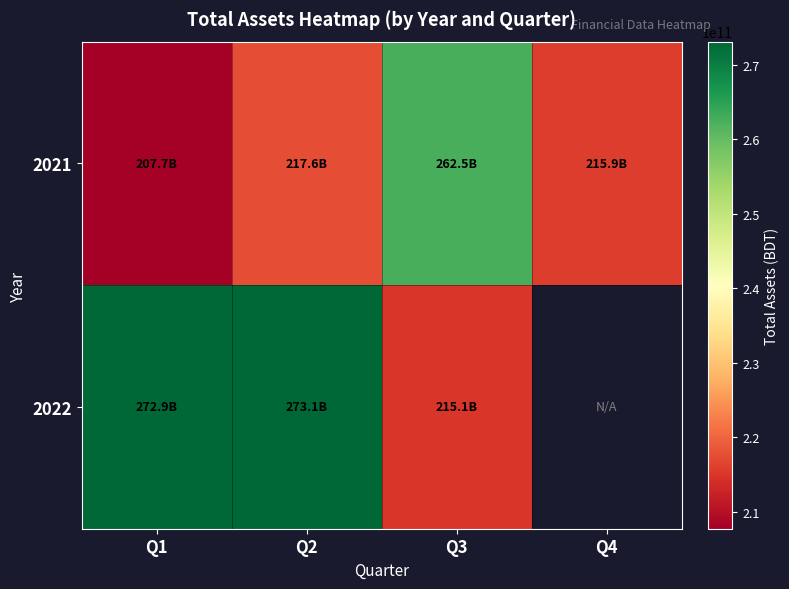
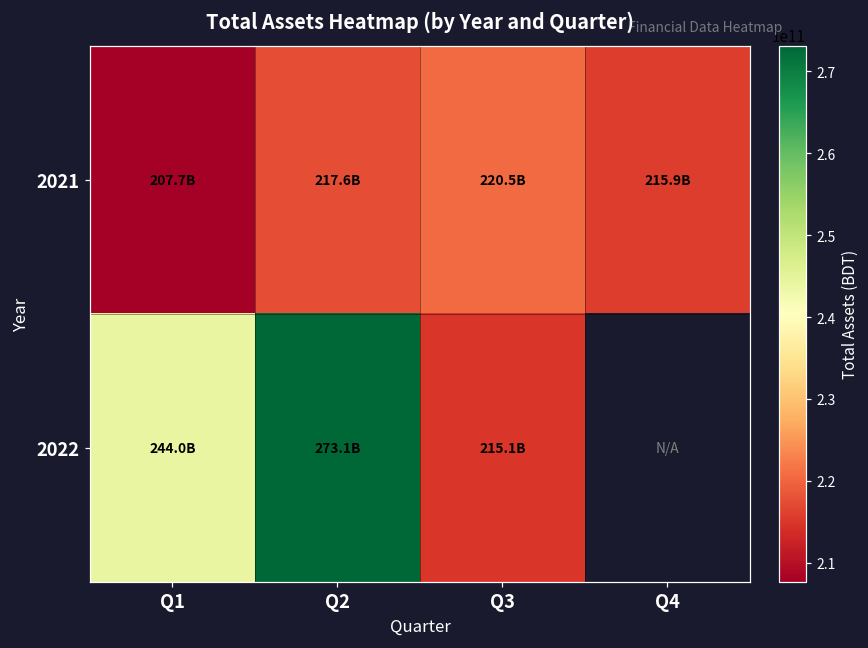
2021, Q3: 262.5B -> 220.5B
2022, Q1: 272.9B -> 244.0B
